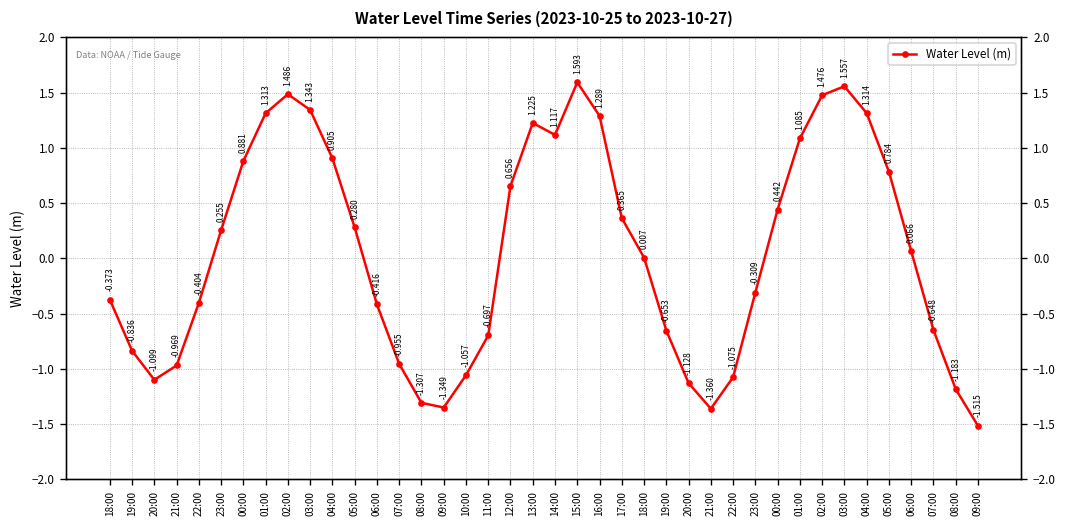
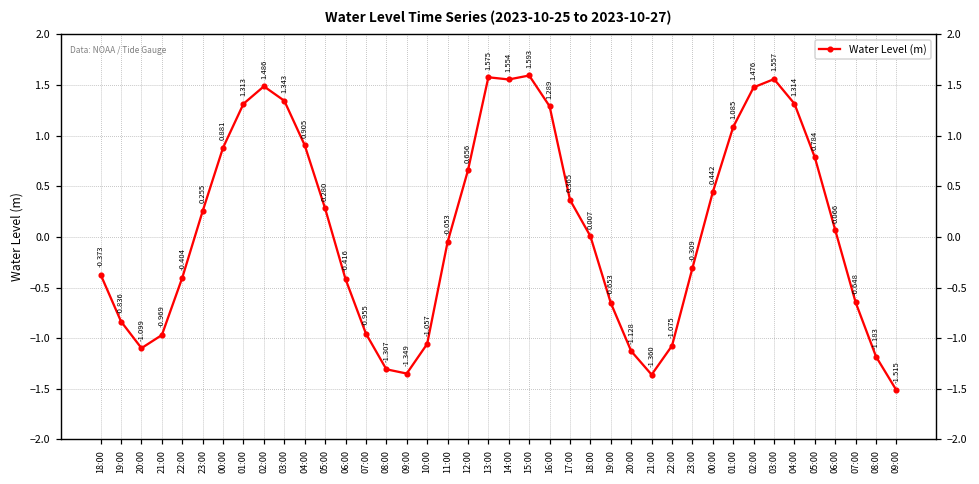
11:00: -0.697 -> -0.053
13:00: 1.225 -> 1.575
14:00: 1.117 -> 1.554
